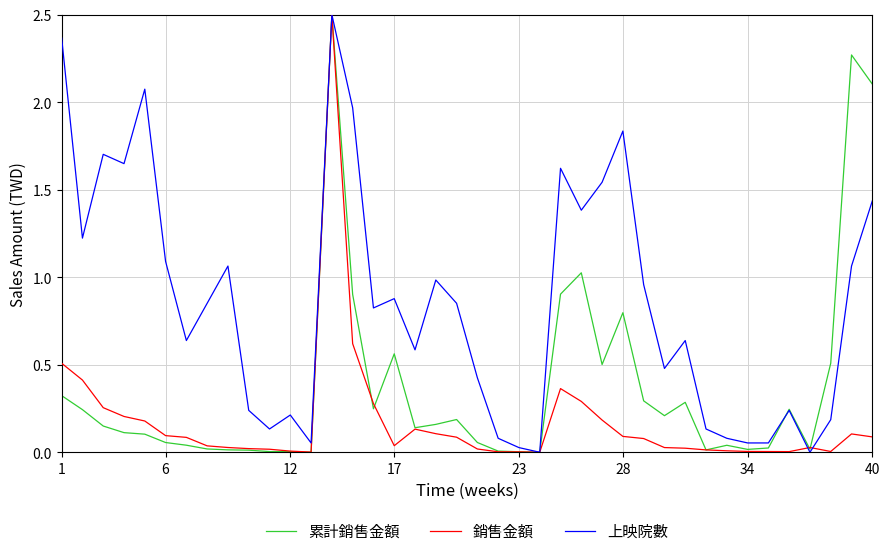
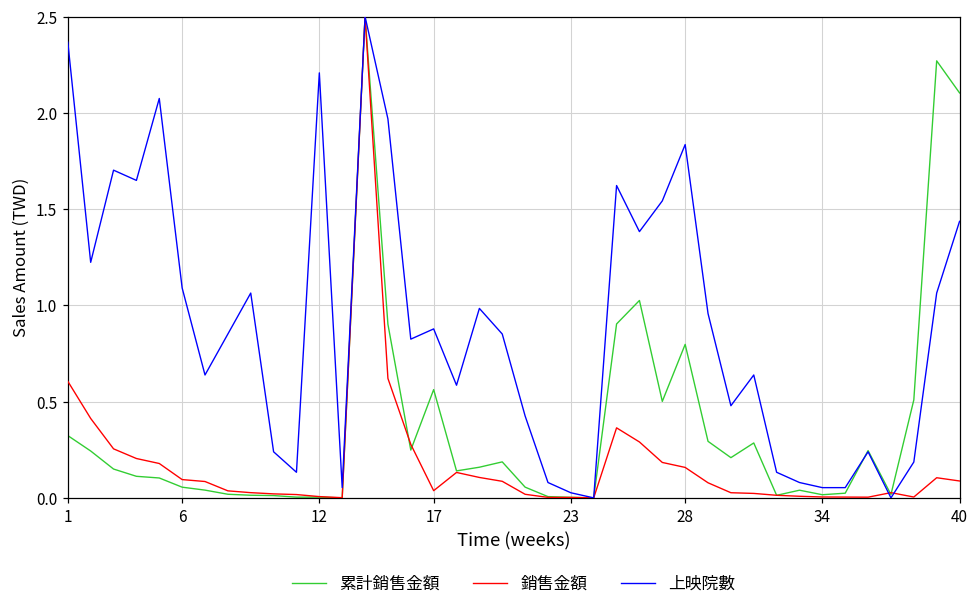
銷售金額, 1: 0.51 -> 0.61
上映院數, 12: 0.21 -> 2.21
銷售金額, 28: 0.09 -> 0.16
